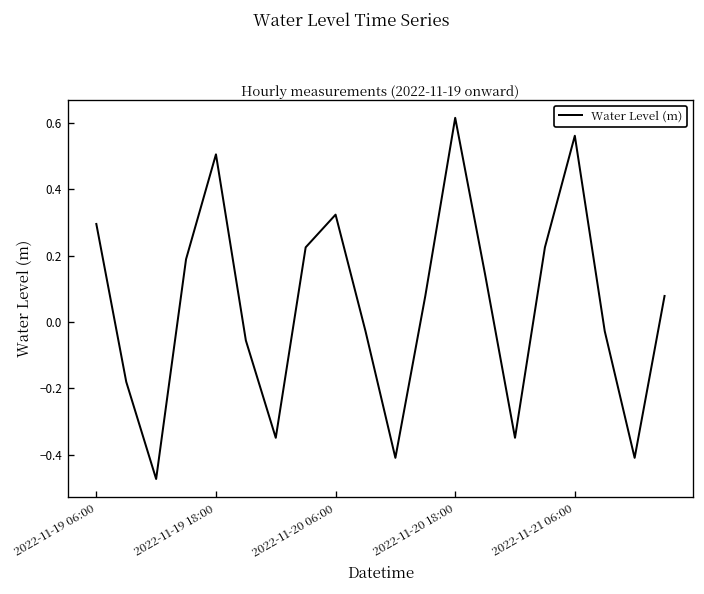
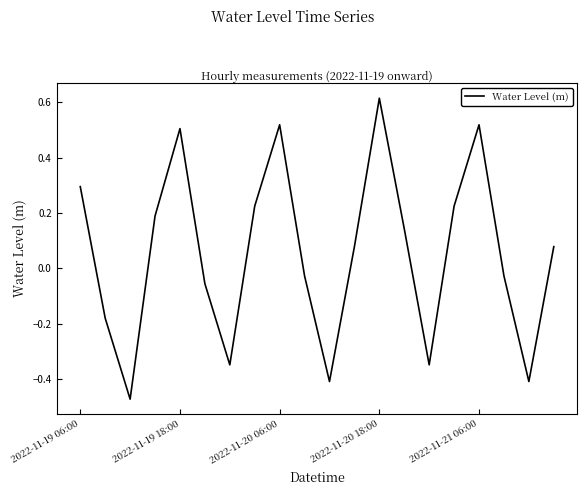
2022-11-20 06:00: 0.32 -> 0.52
2022-11-21 06:00: 0.56 -> 0.52
